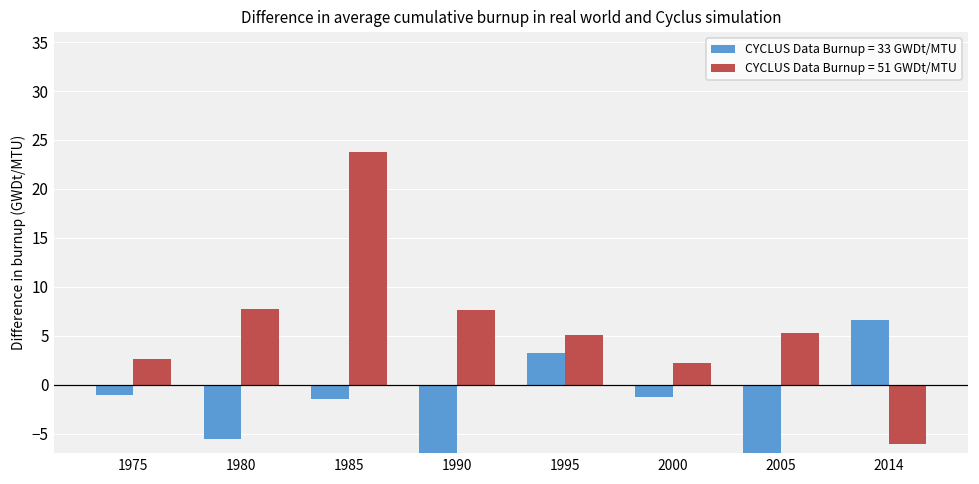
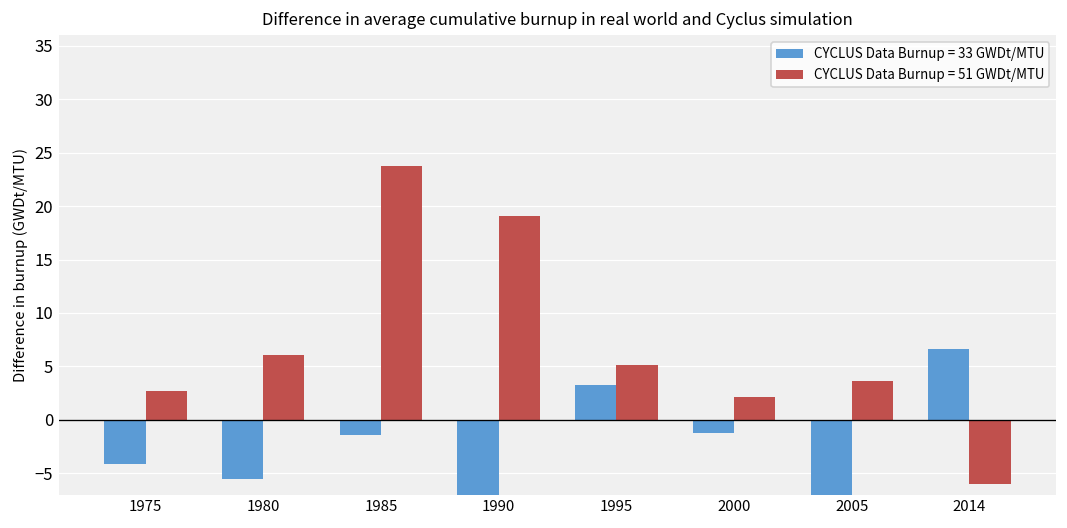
CYCLUS Data Burnup = 33 GWDt/MTU, 1975: -1 -> -4
CYCLUS Data Burnup = 51 GWDt/MTU, 1980: 8 -> 6
CYCLUS Data Burnup = 51 GWDt/MTU, 1990: 8 -> 19
CYCLUS Data Burnup = 51 GWDt/MTU, 2005: 5 -> 4
